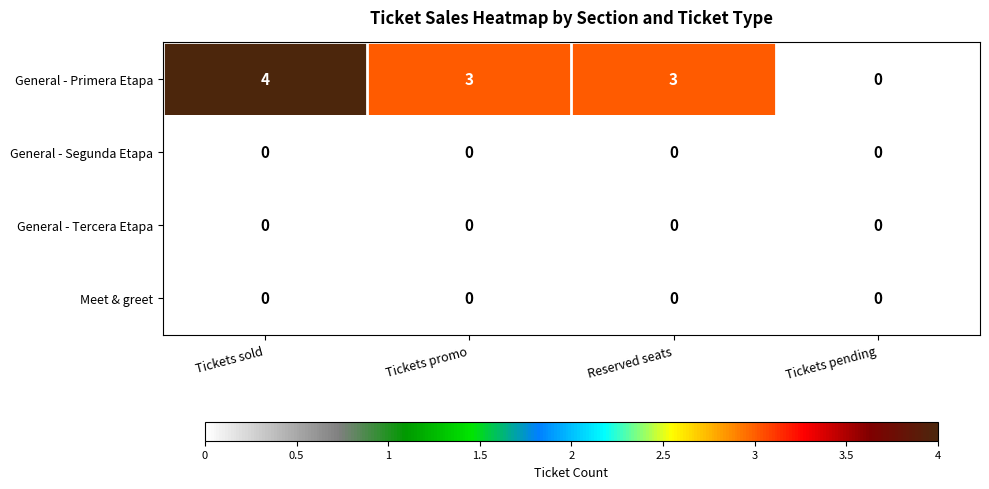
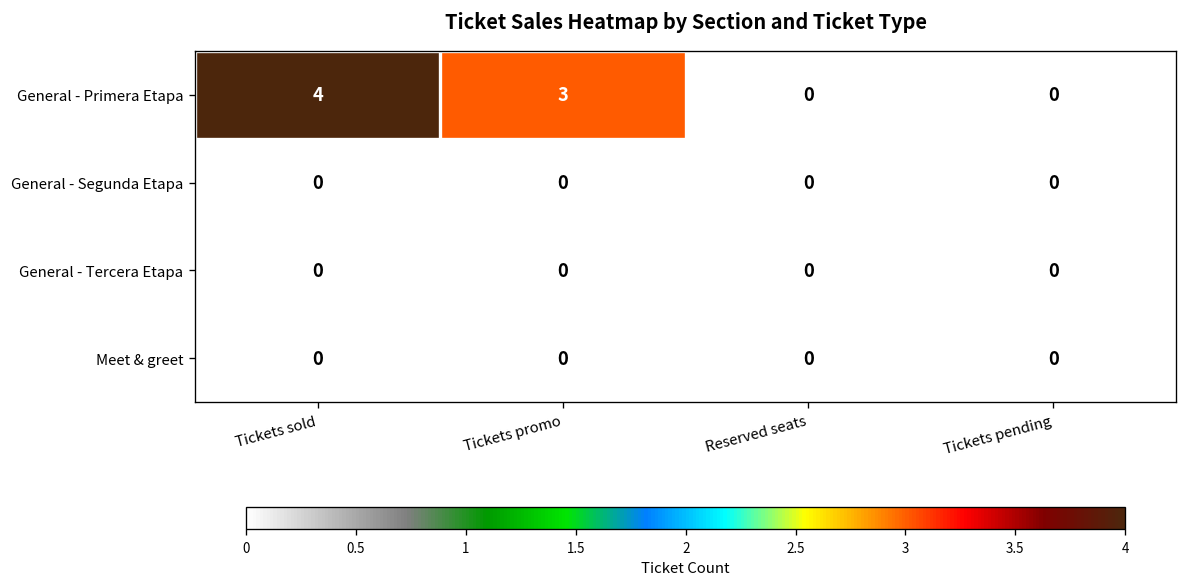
General - Primera Etapa, Reserved seats: 3 -> 0
